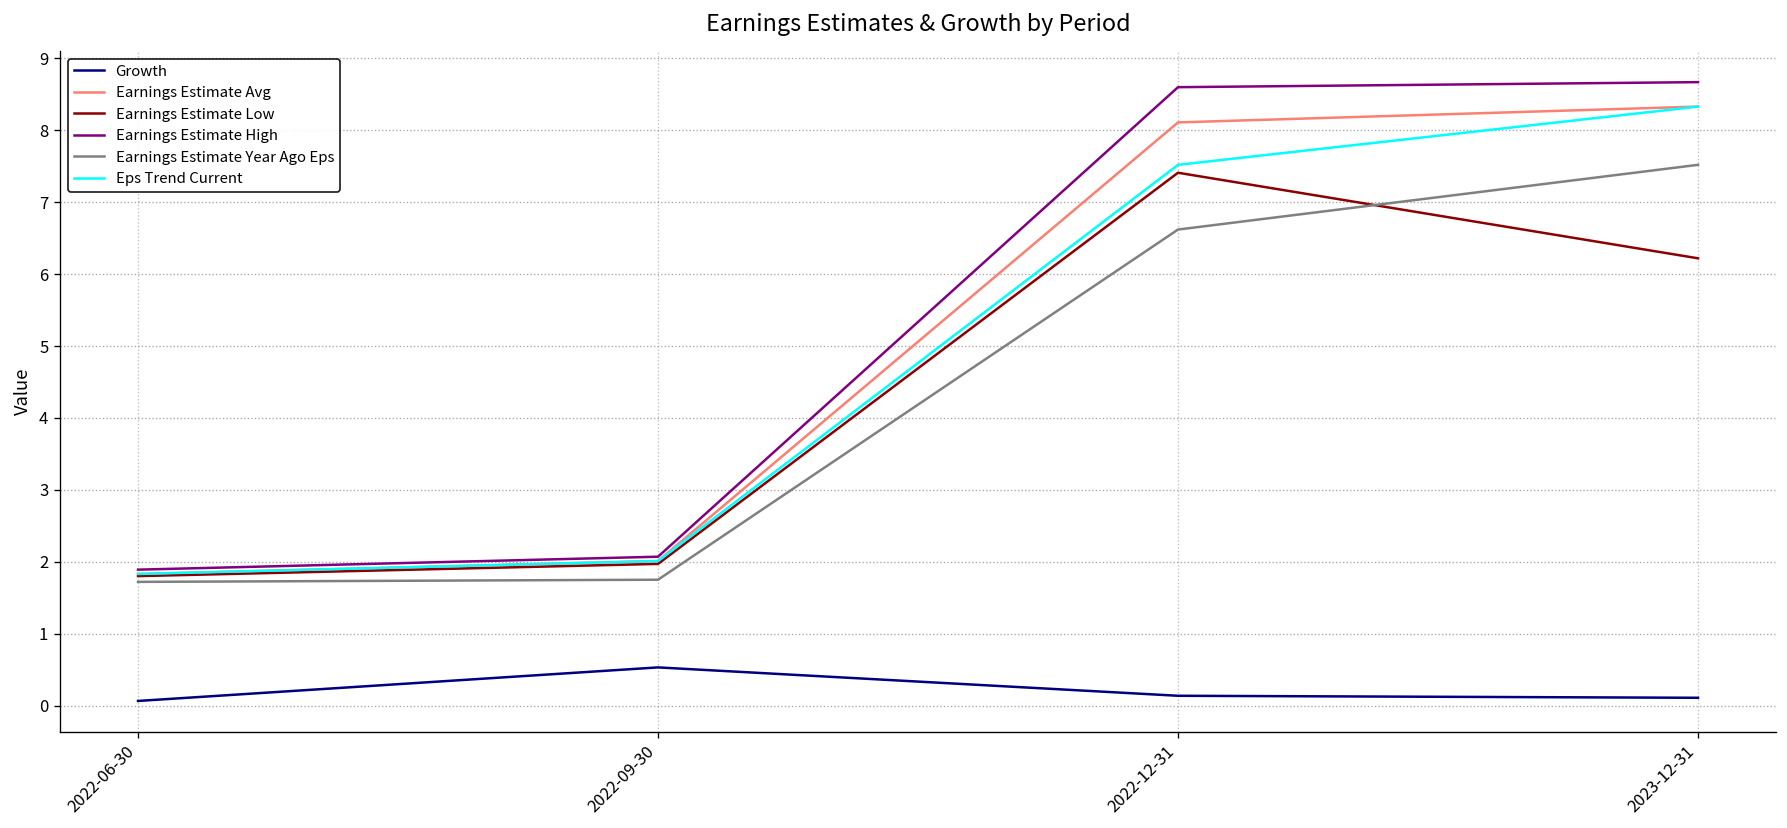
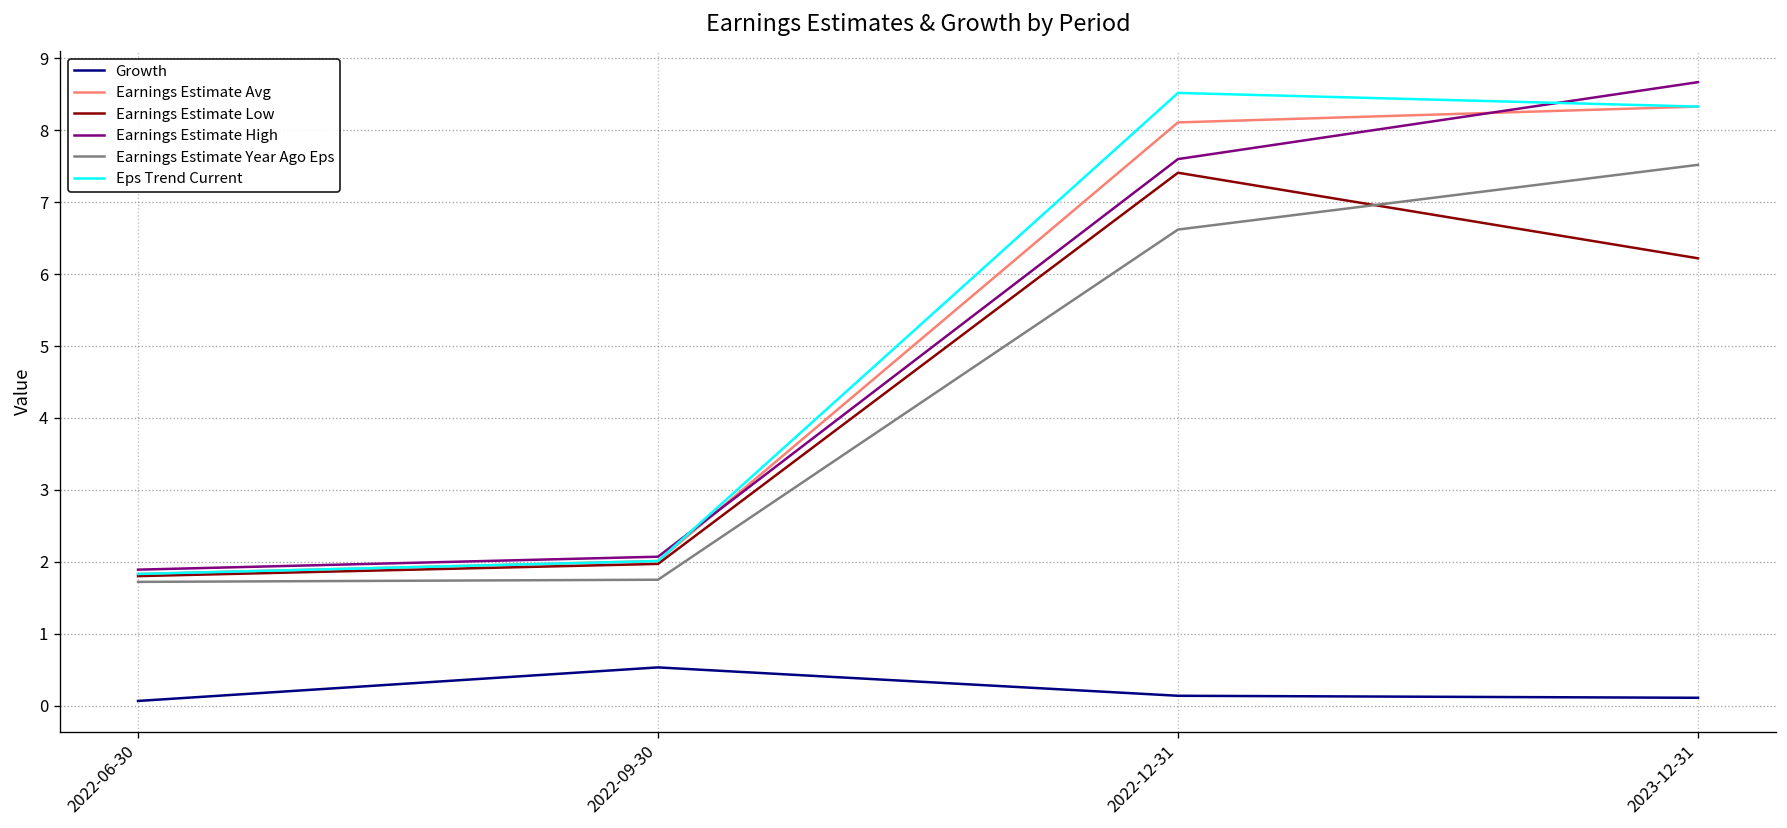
Earnings Estimate High, 2022-12-31: 8.6 -> 7.6
Eps Trend Current, 2022-12-31: 7.5 -> 8.5
